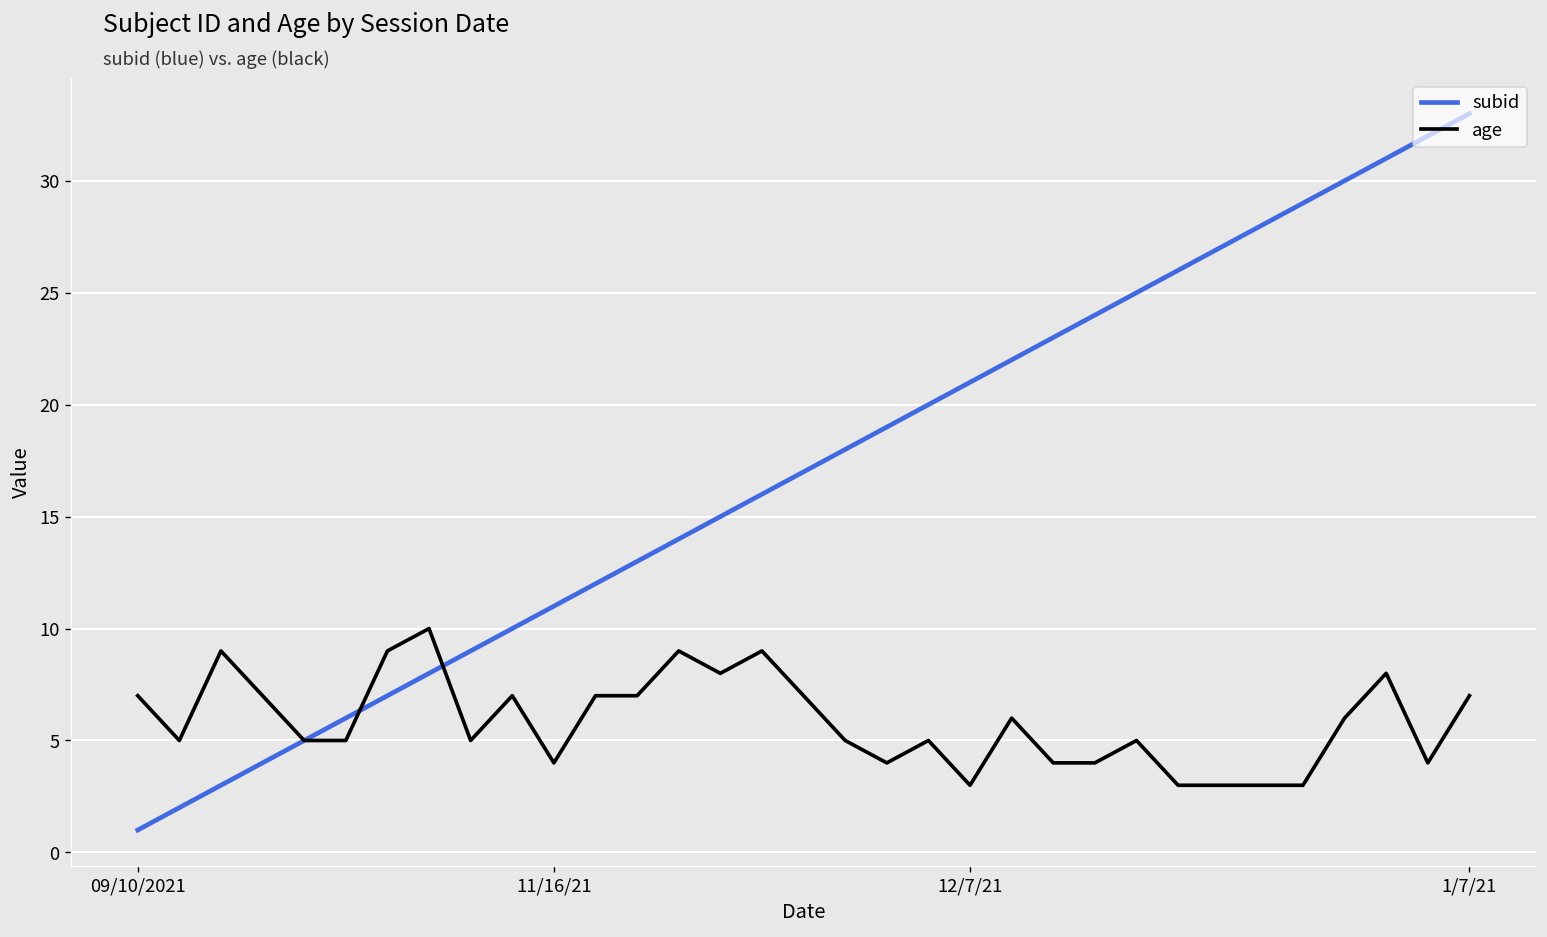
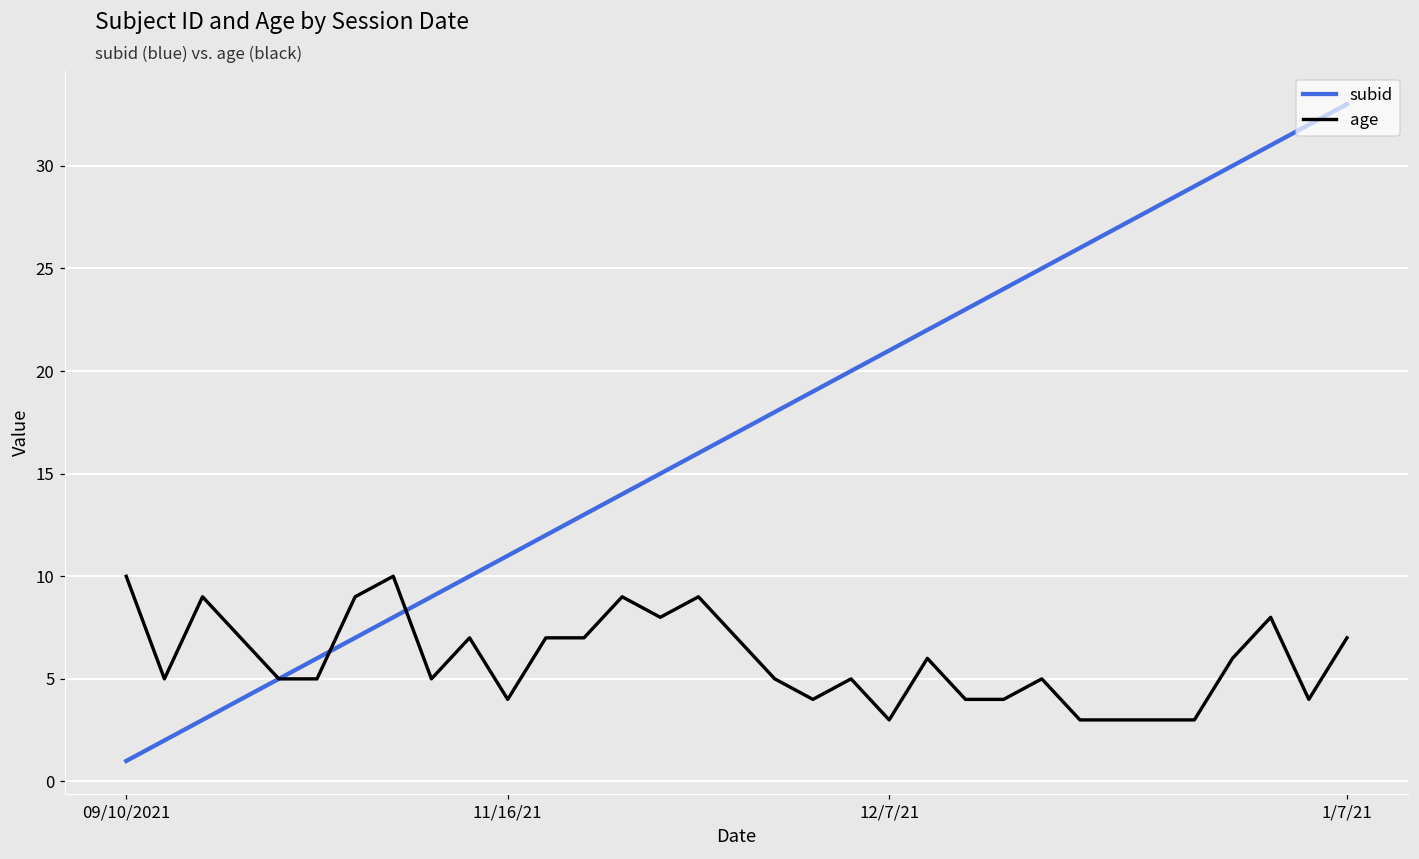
age, 09/10/2021: 7 -> 10
